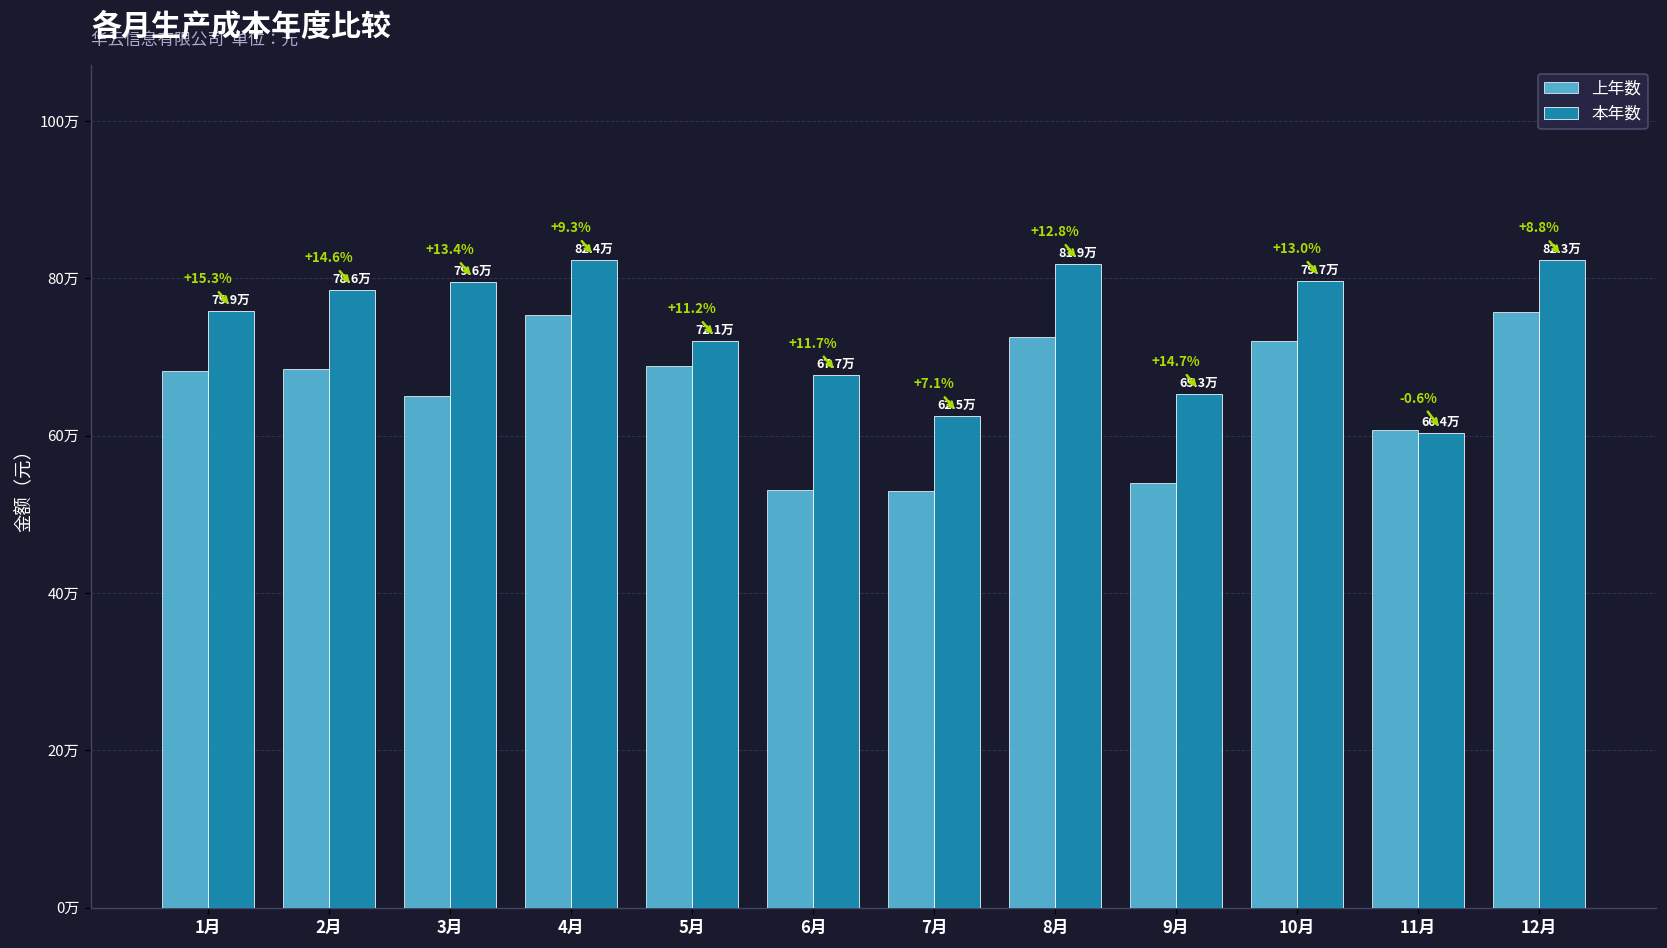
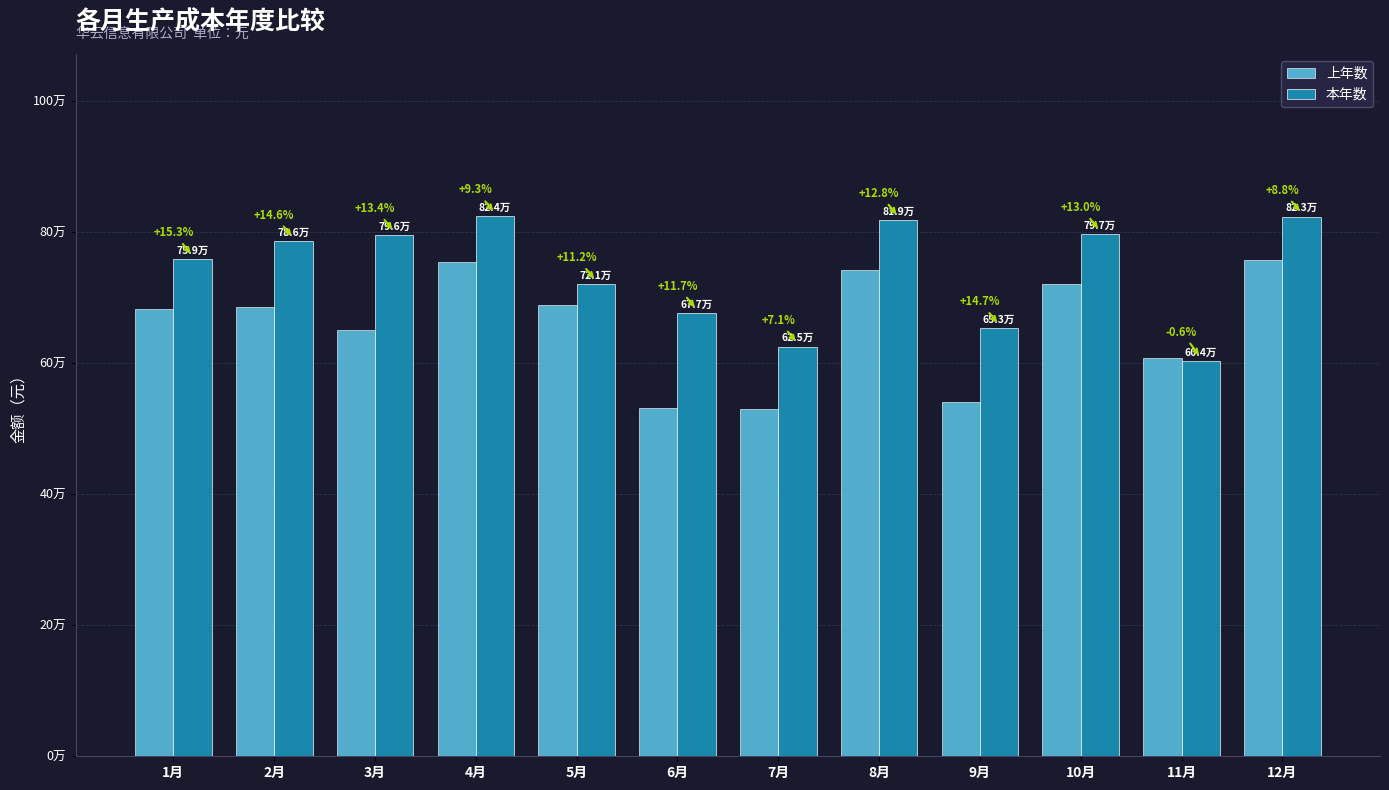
上年数, 8月: 73万 -> 74万
